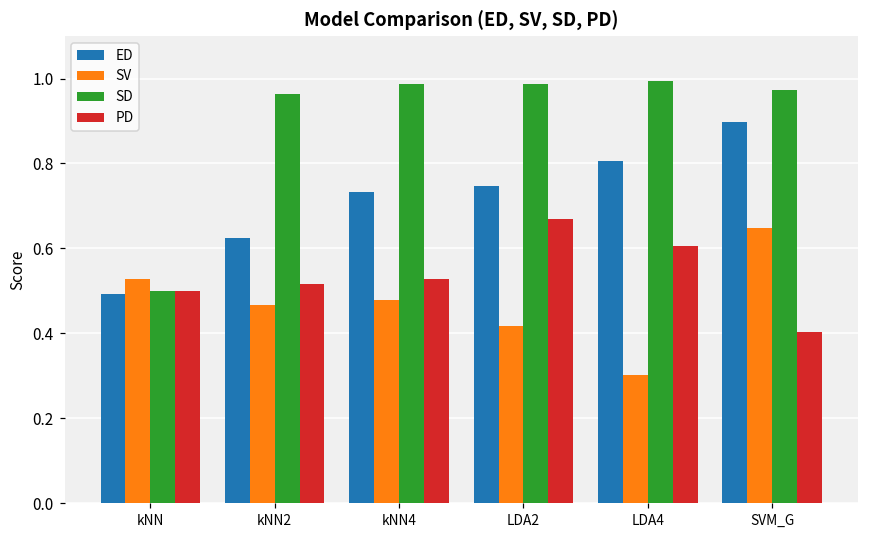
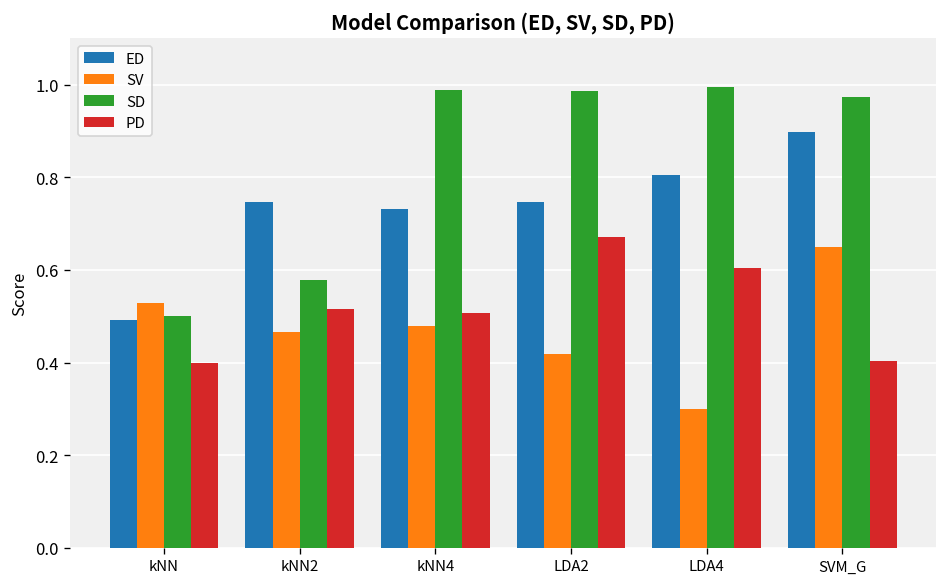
PD, kNN: 0.5 -> 0.4
ED, kNN2: 0.62 -> 0.75
SD, kNN2: 0.96 -> 0.58
PD, kNN4: 0.53 -> 0.51
